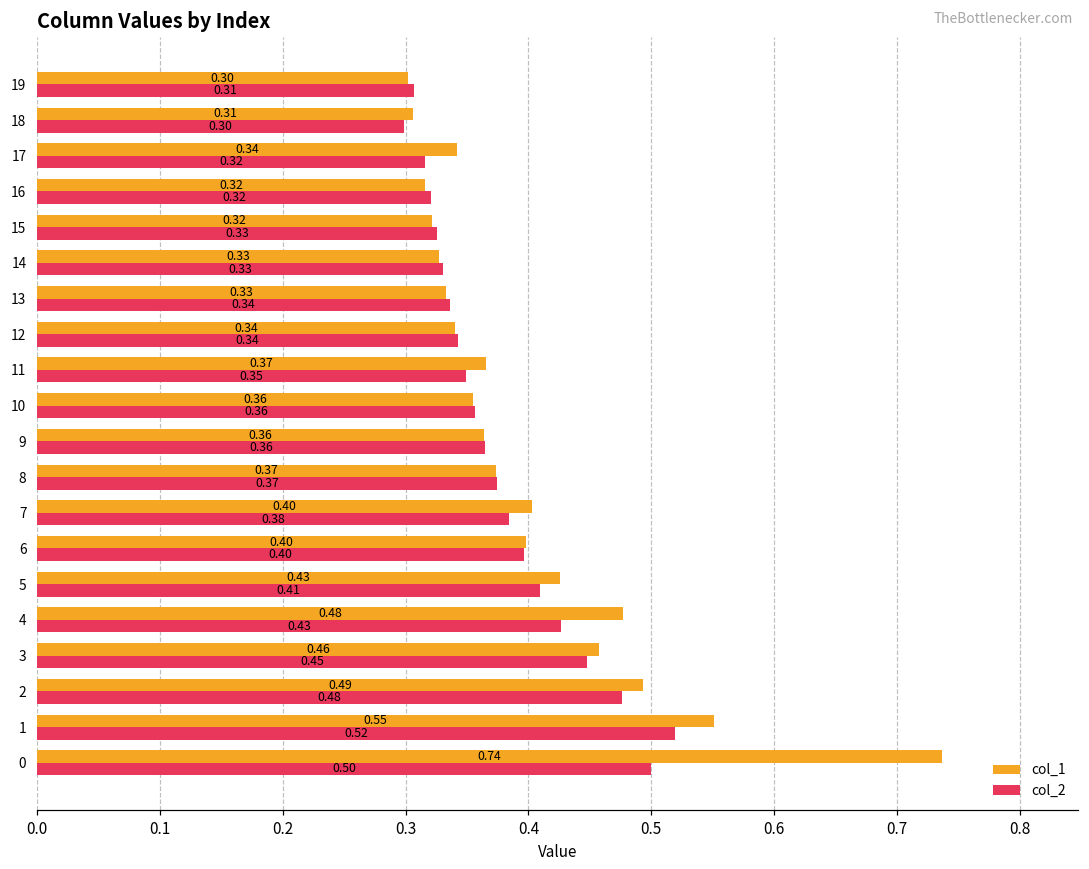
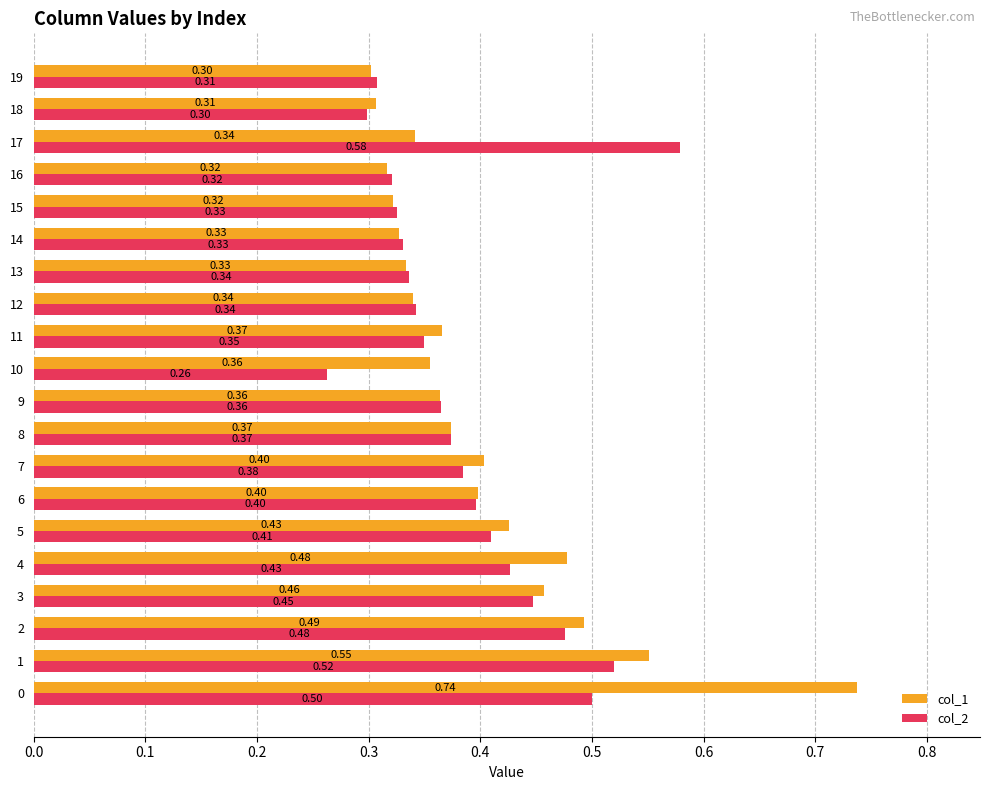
col_2, 17: 0.32 -> 0.58
col_2, 10: 0.36 -> 0.26
